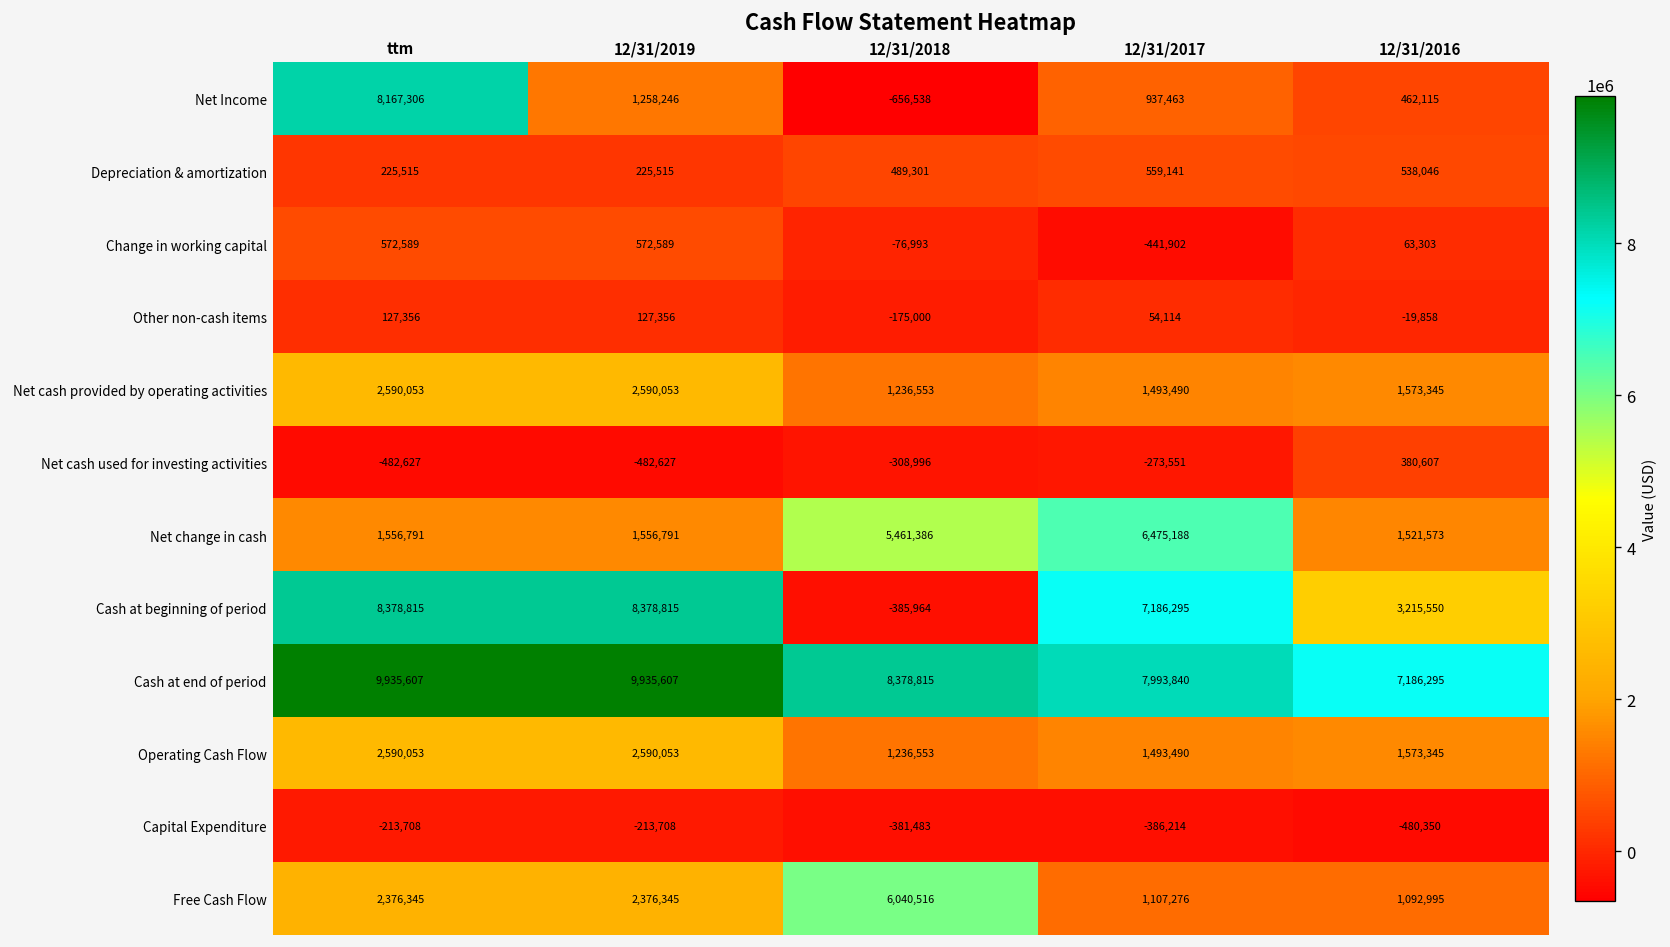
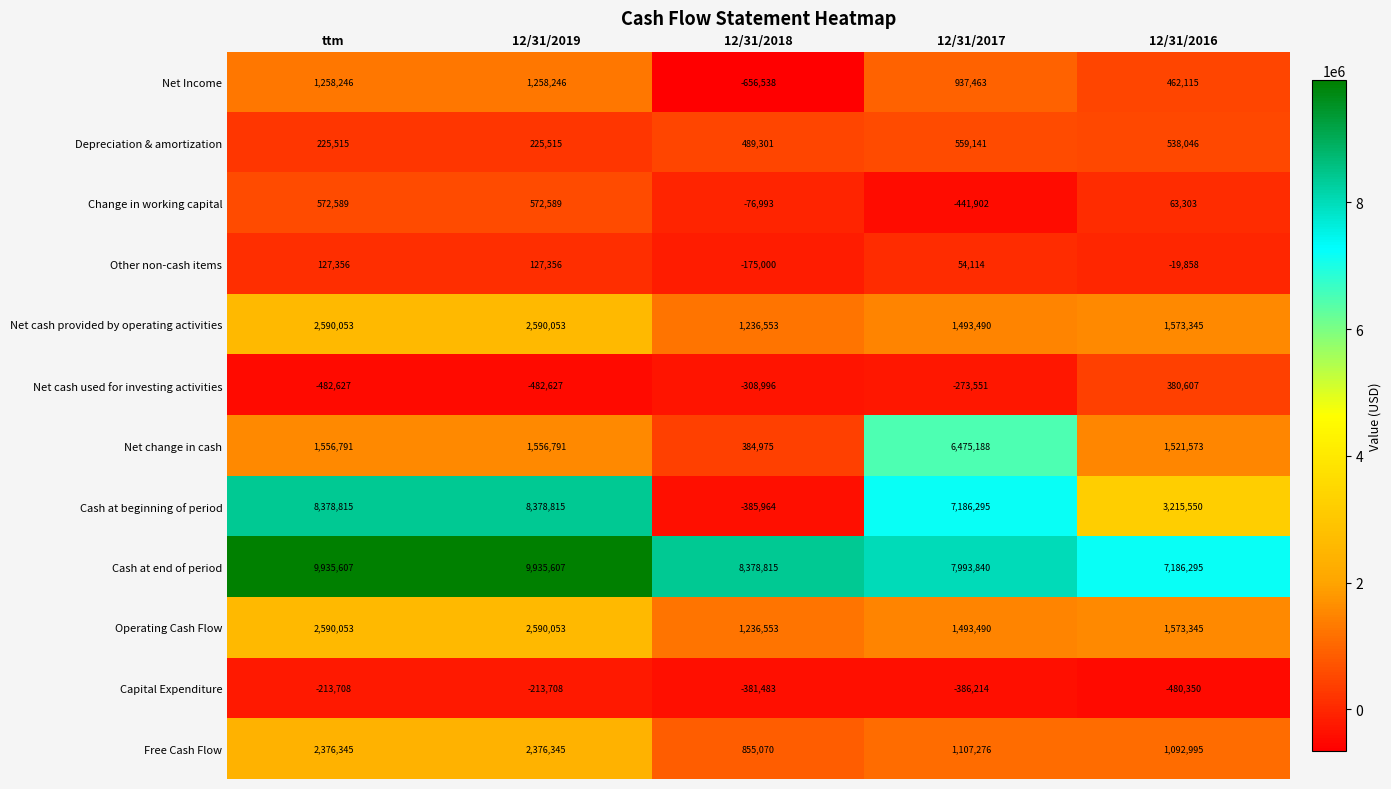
Net Income, ttm: 8,167,306 -> 1,258,246
Net change in cash, 12/31/2018: 5,461,386 -> 384,975
Free Cash Flow, 12/31/2018: 6,040,516 -> 855,070
